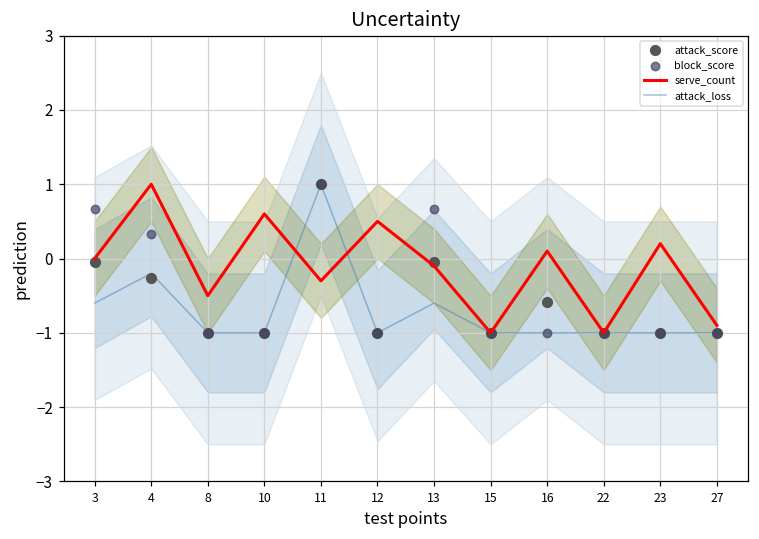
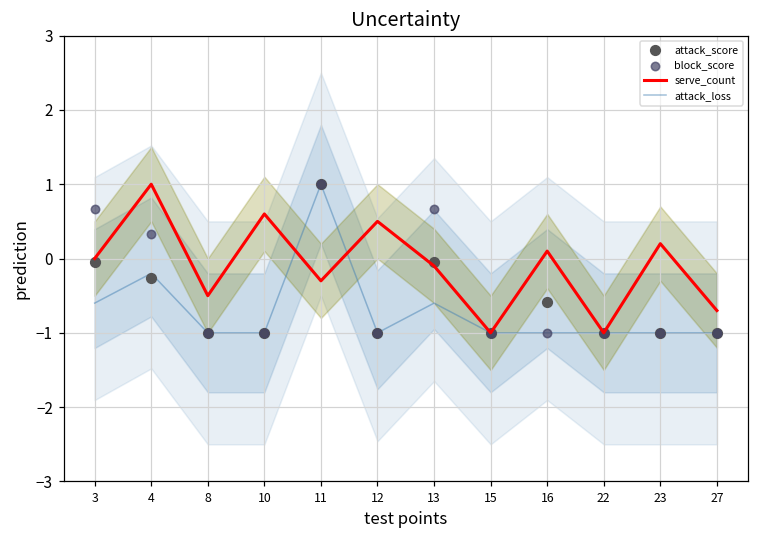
serve_count, 27: -0.9 -> -0.7
